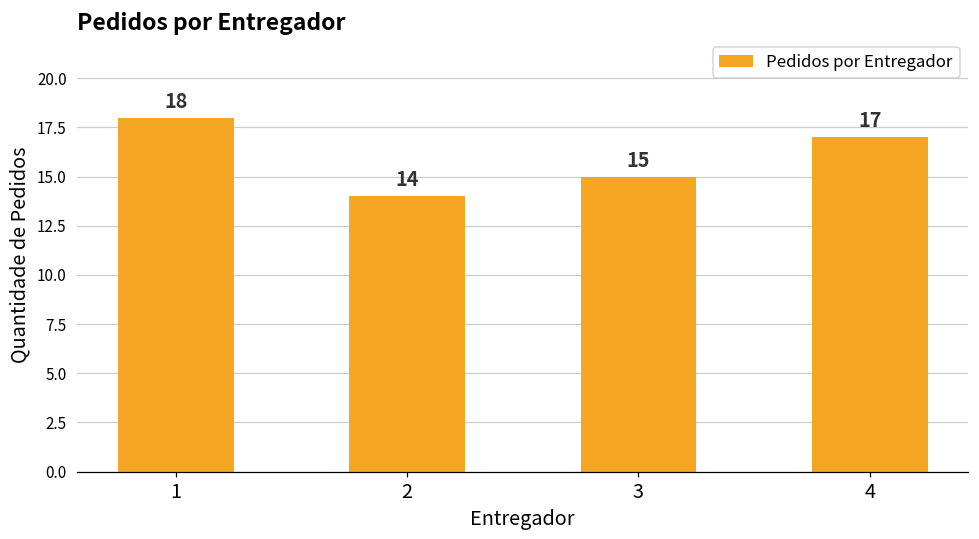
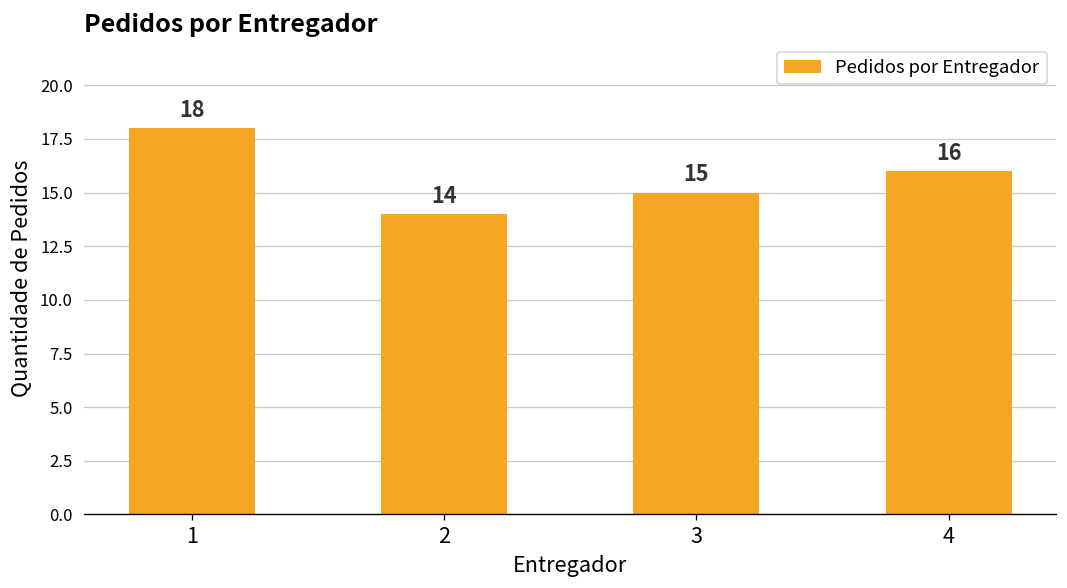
4: 17 -> 16
